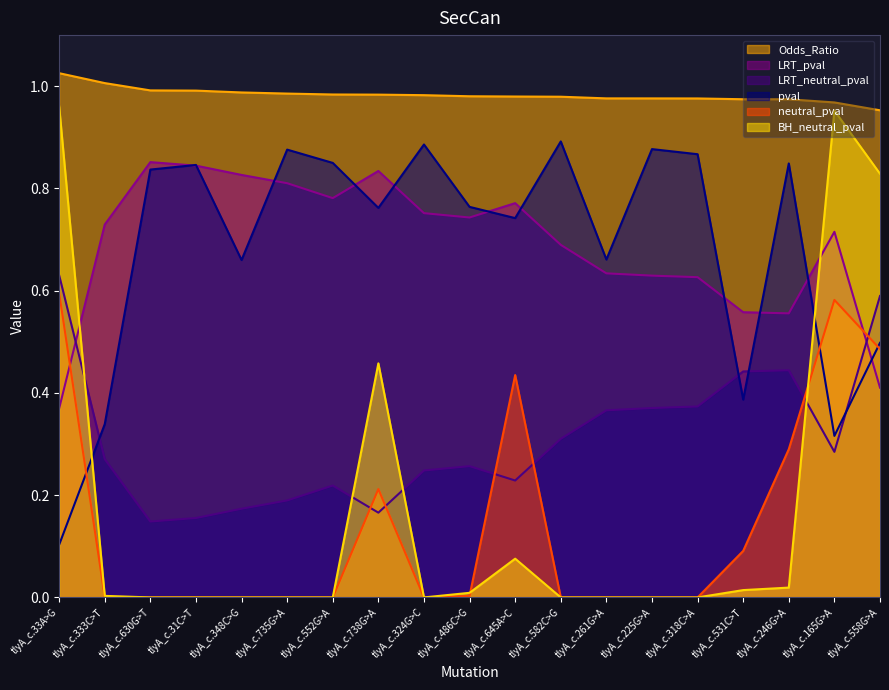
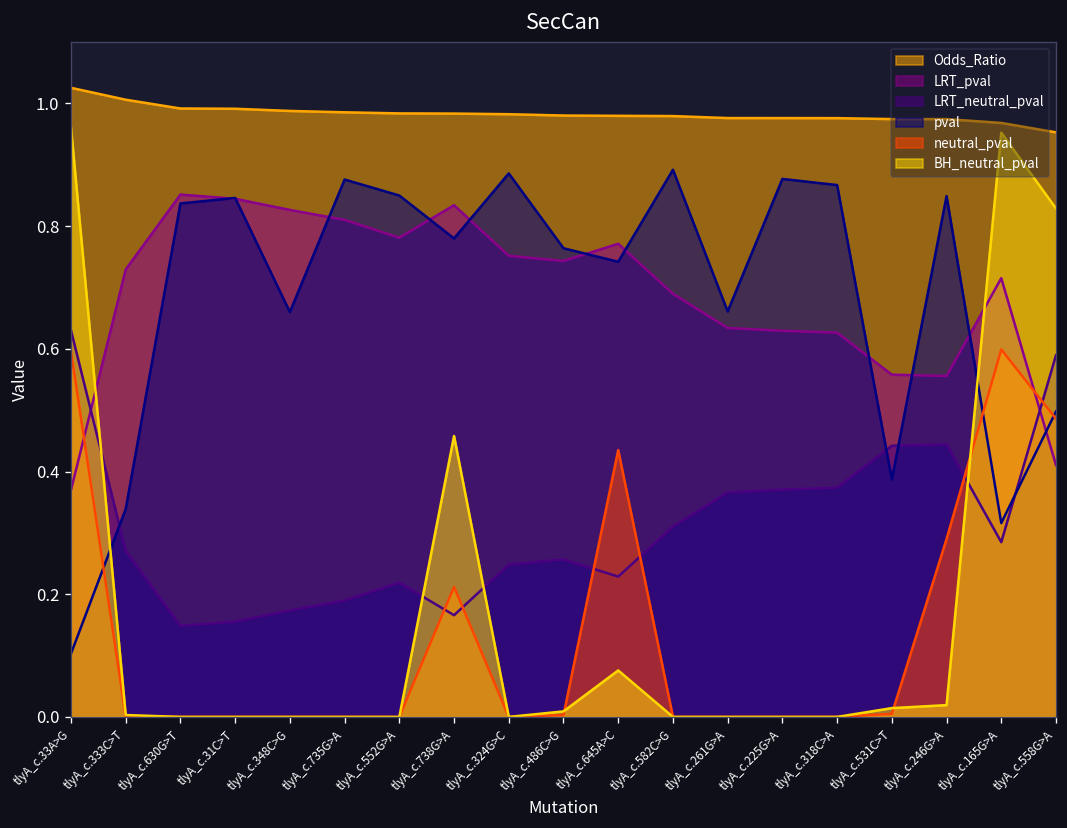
pval, tlyA_c.738G>A: 0.76 -> 0.78
neutral_pval, tlyA_c.531C>T: 0.09 -> 0.01
neutral_pval, tlyA_c.165G>A: 0.58 -> 0.60
